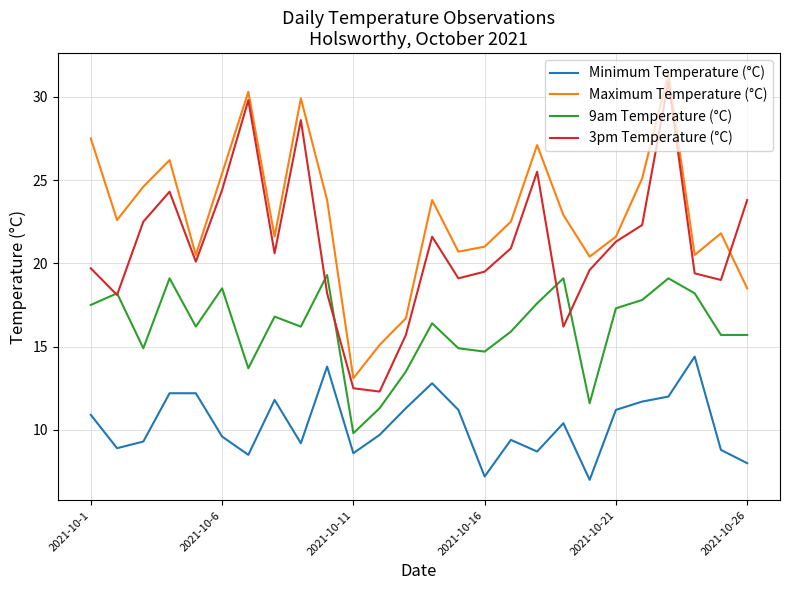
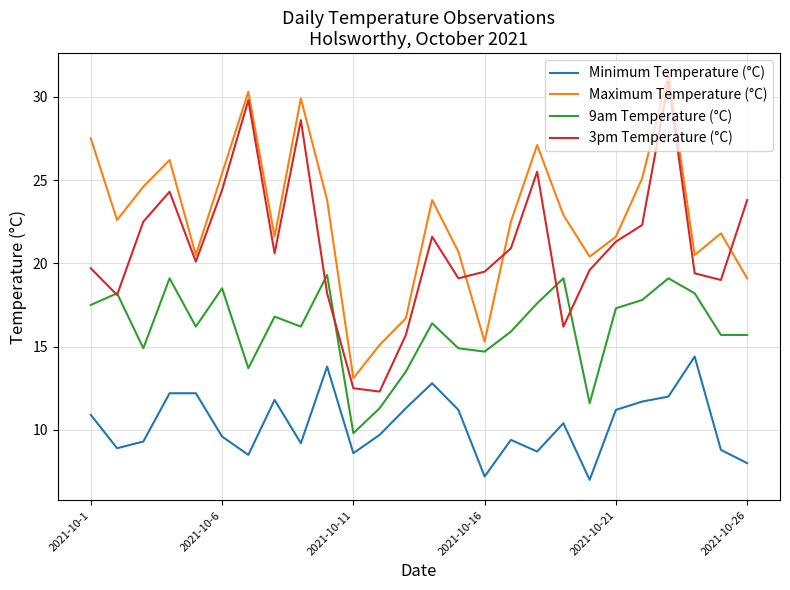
Maximum Temperature (°C), 2021-10-16: 21.0 -> 15.3
Maximum Temperature (°C), 2021-10-26: 18.5 -> 19.1
